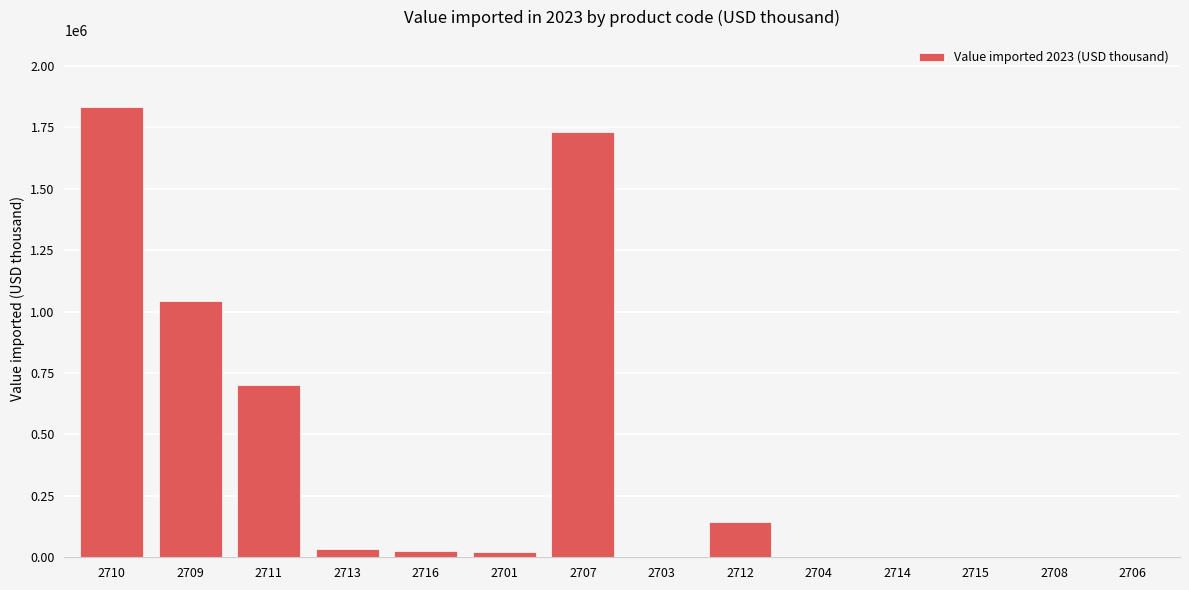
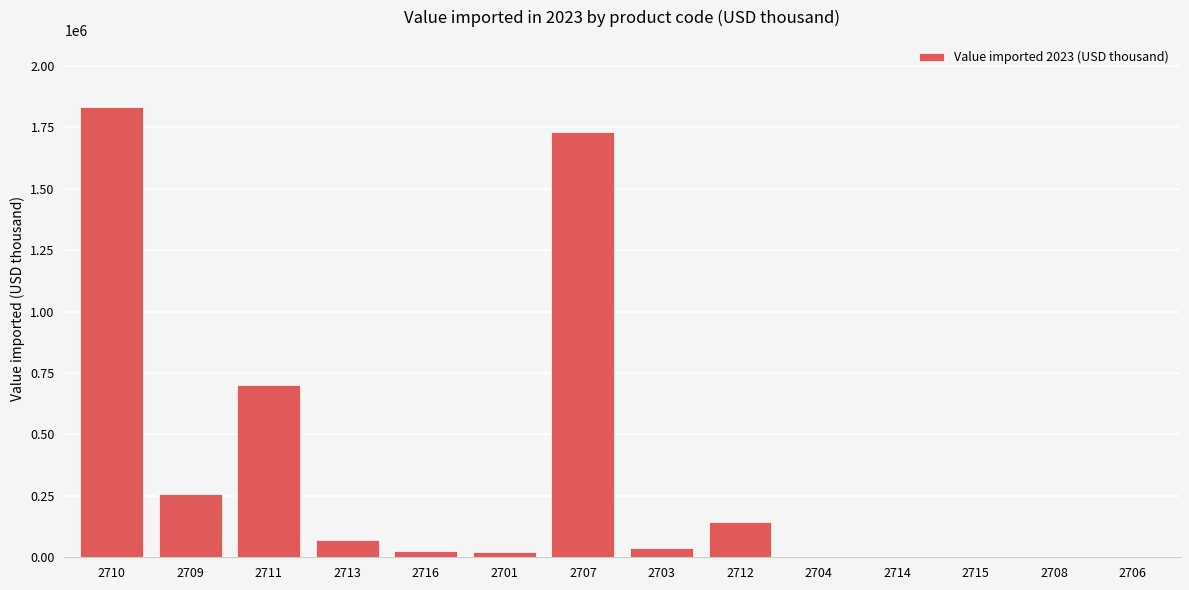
2709: 1040000 -> 260000
2713: 30000 -> 70000
2703: 0 -> 40000
